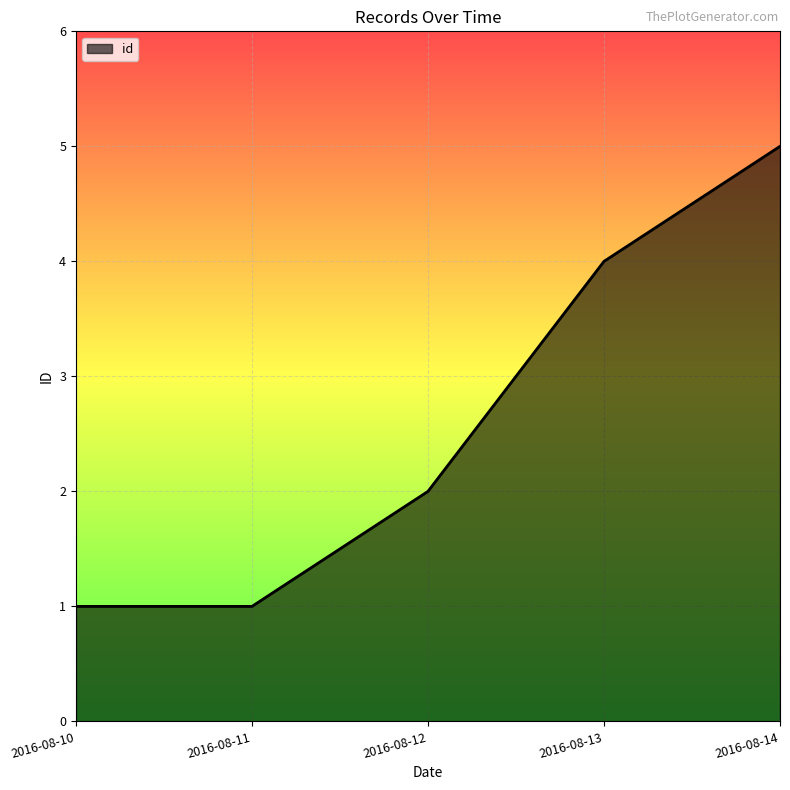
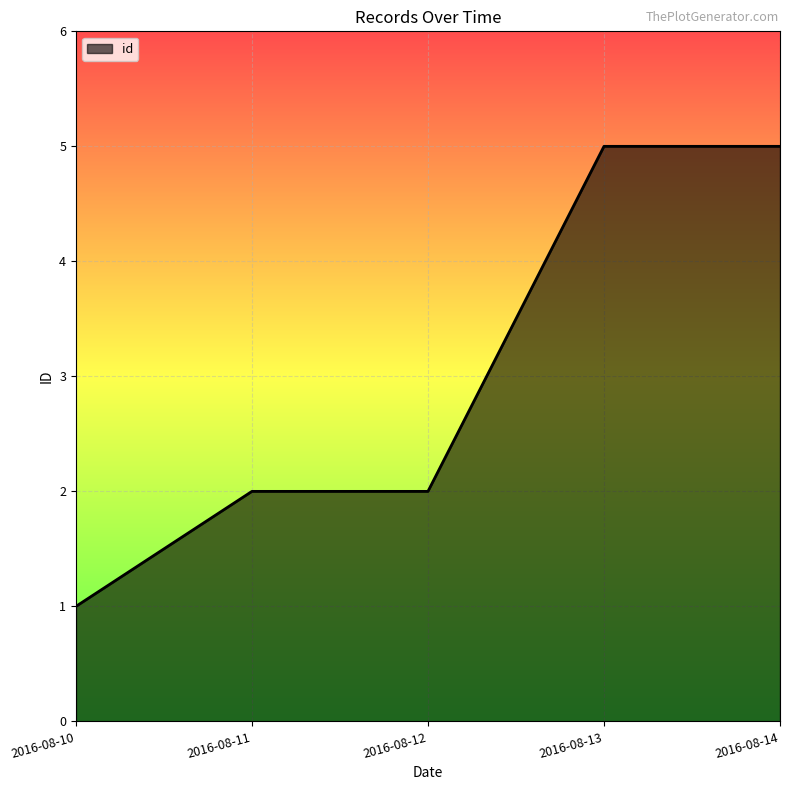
2016-08-11: 1 -> 2
2016-08-13: 4 -> 5
